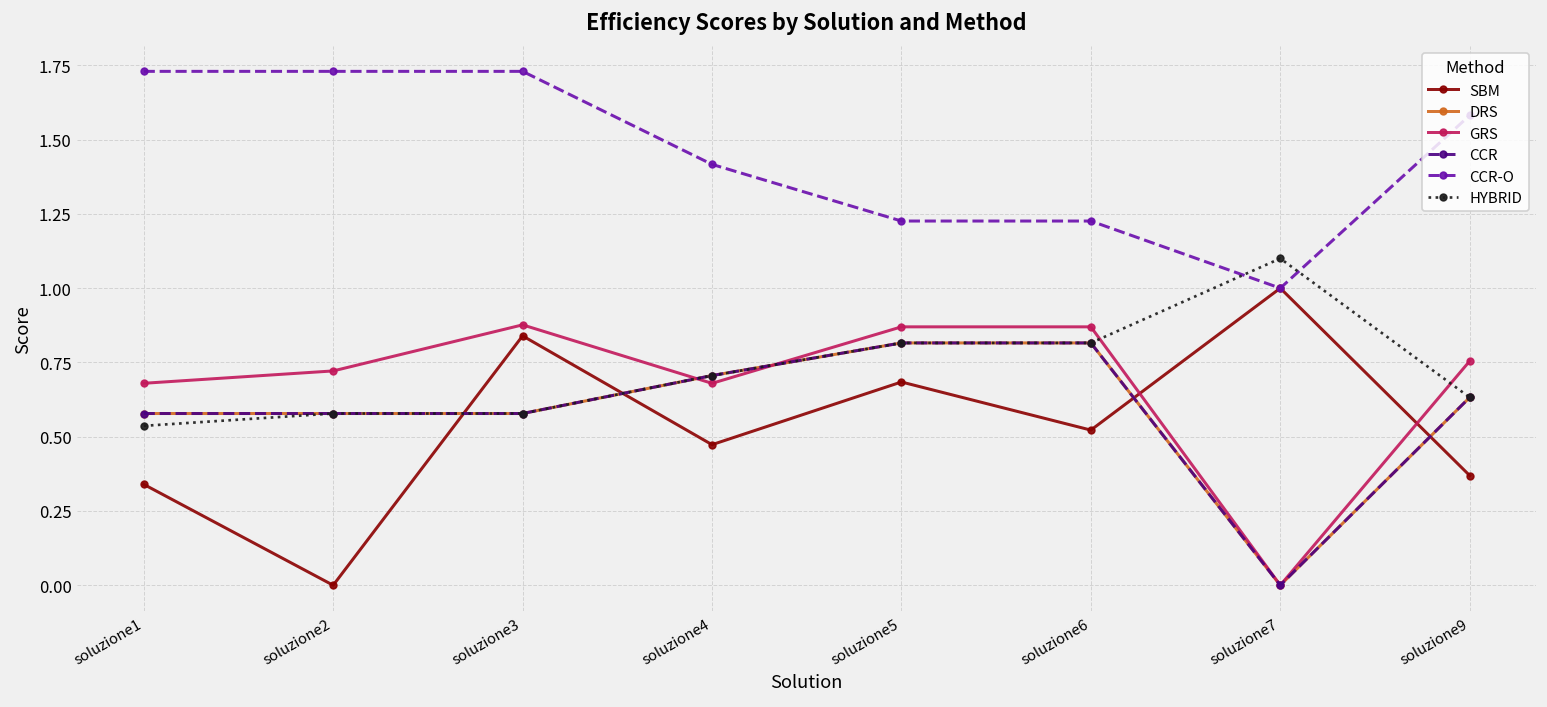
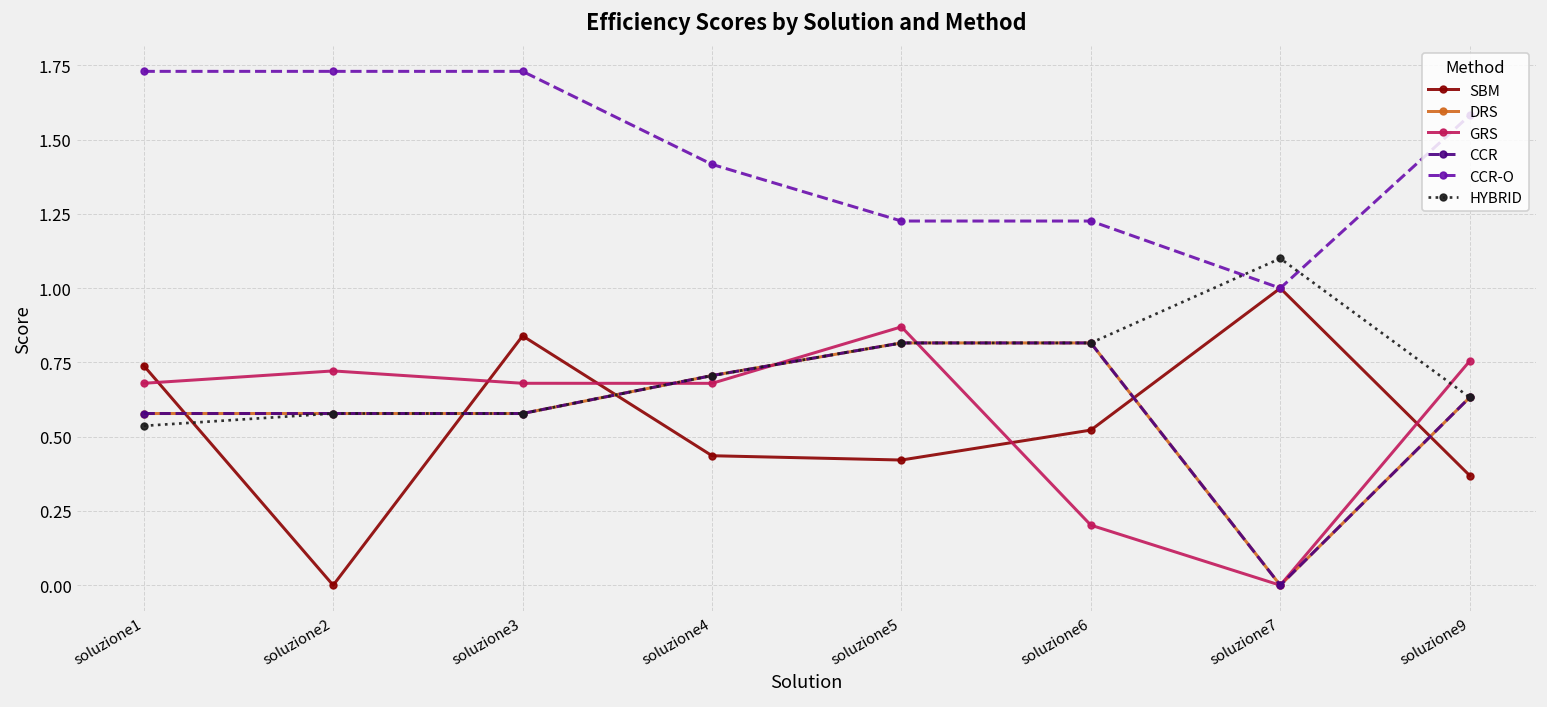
SBM, soluzione1: 0.34 -> 0.74
GRS, soluzione3: 0.88 -> 0.68
SBM, soluzione4: 0.47 -> 0.44
SBM, soluzione5: 0.68 -> 0.42
GRS, soluzione6: 0.87 -> 0.20
